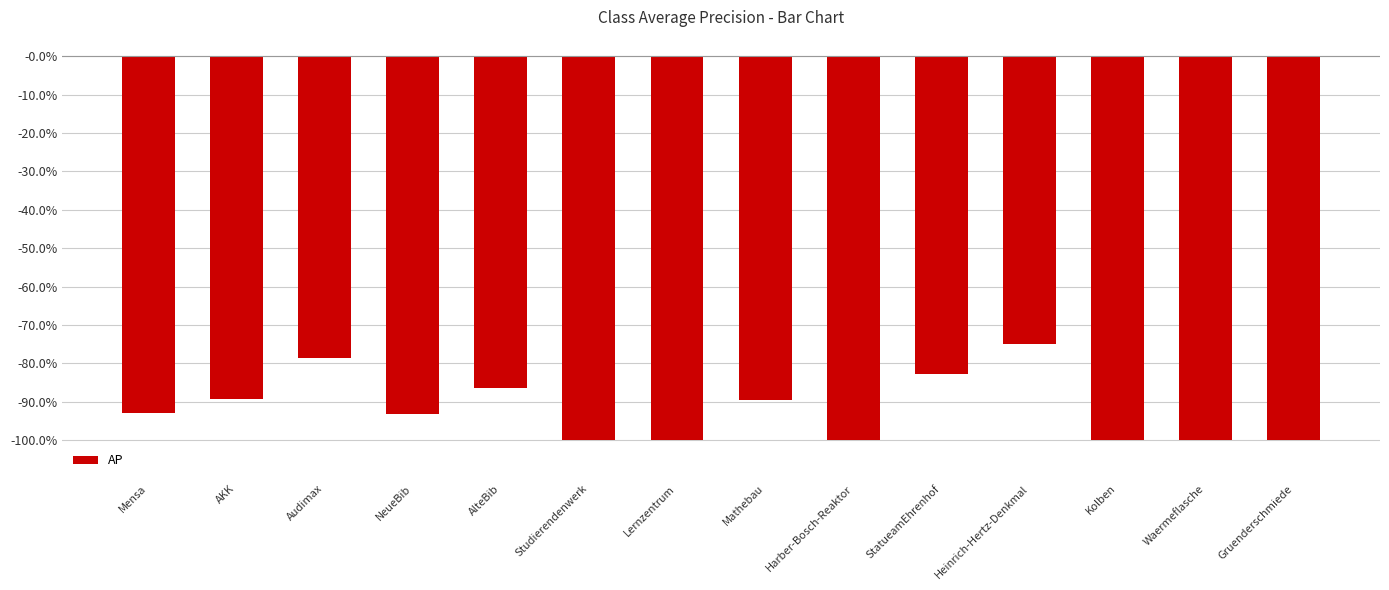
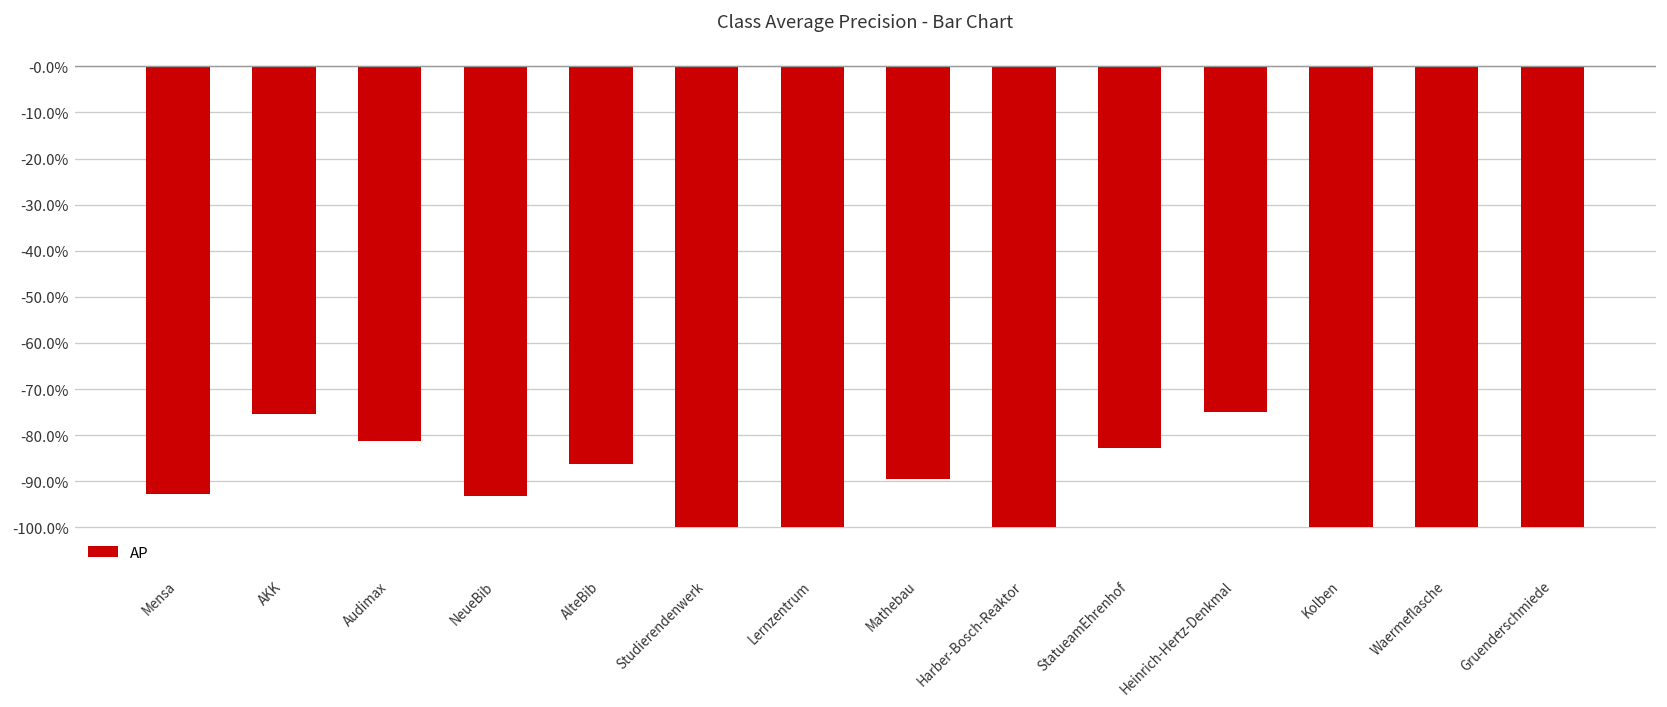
AKK: -89% -> -75%
Audimax: -78% -> -81%
